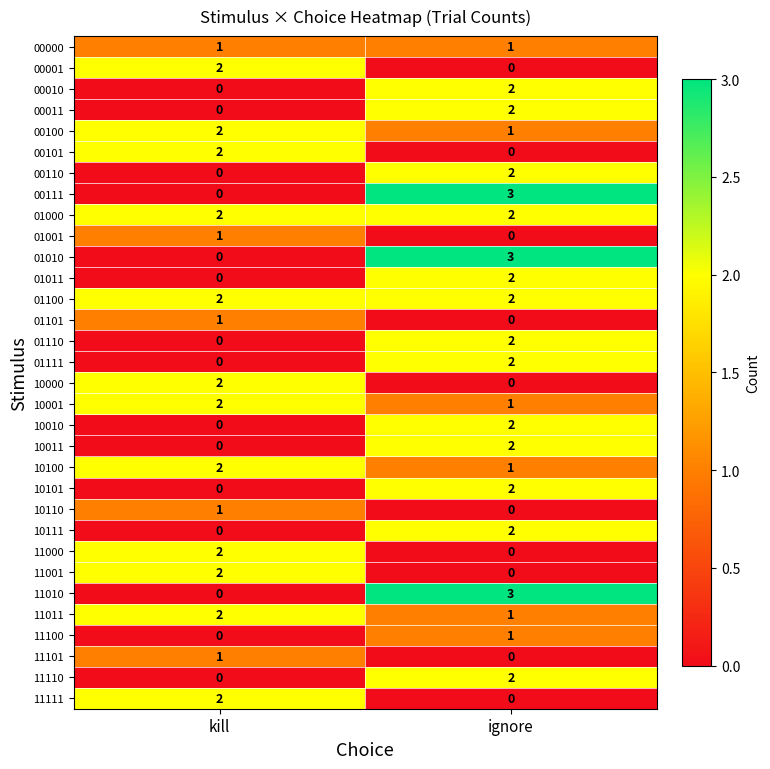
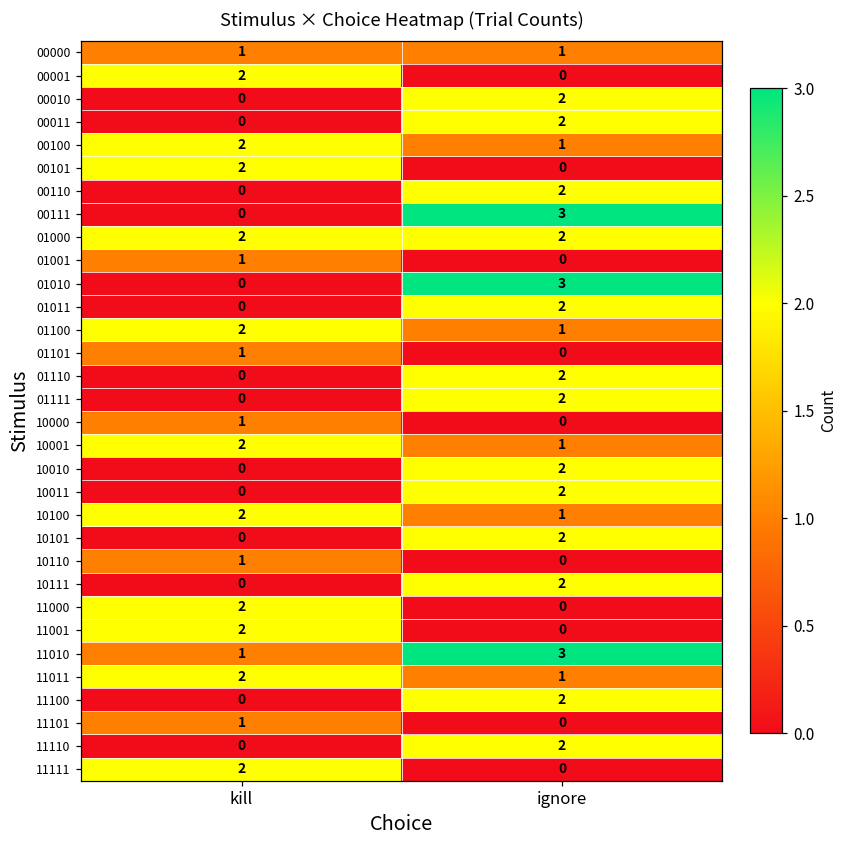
01100, ignore: 2 -> 1
10000, kill: 2 -> 1
11010, kill: 0 -> 1
11100, ignore: 1 -> 2
